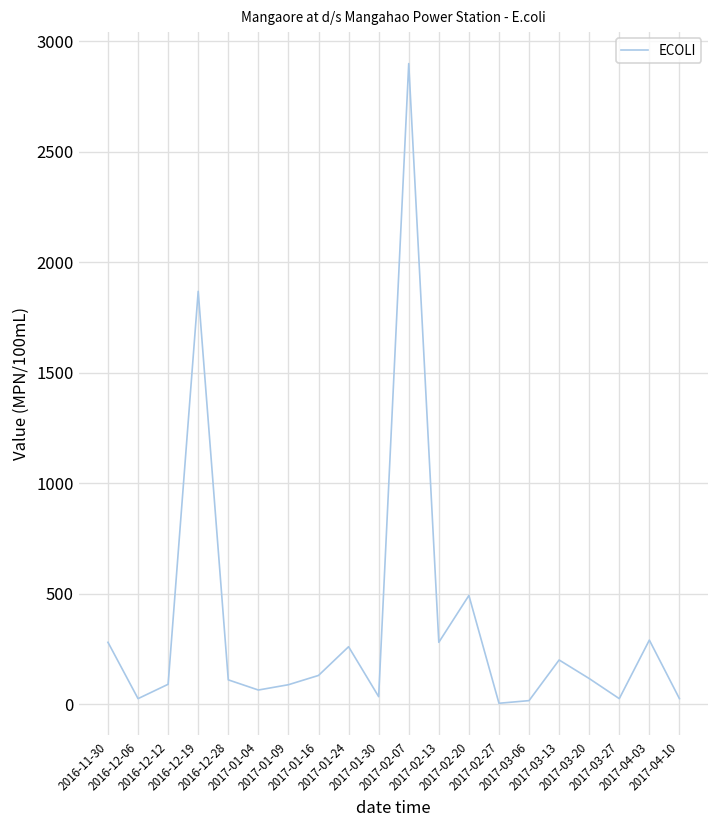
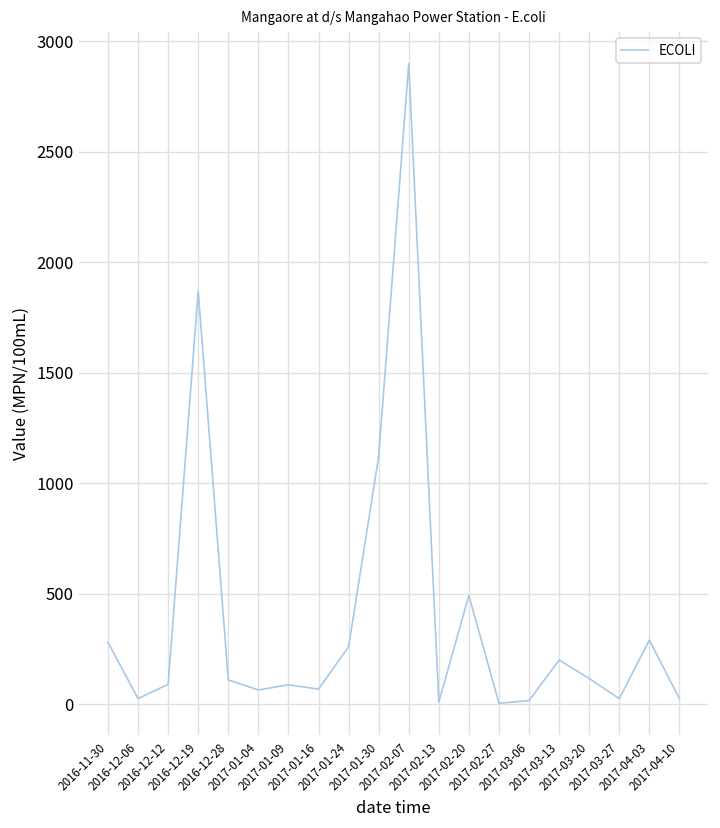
2017-01-16: 130 -> 70
2017-01-30: 30 -> 1120
2017-02-13: 280 -> 10
